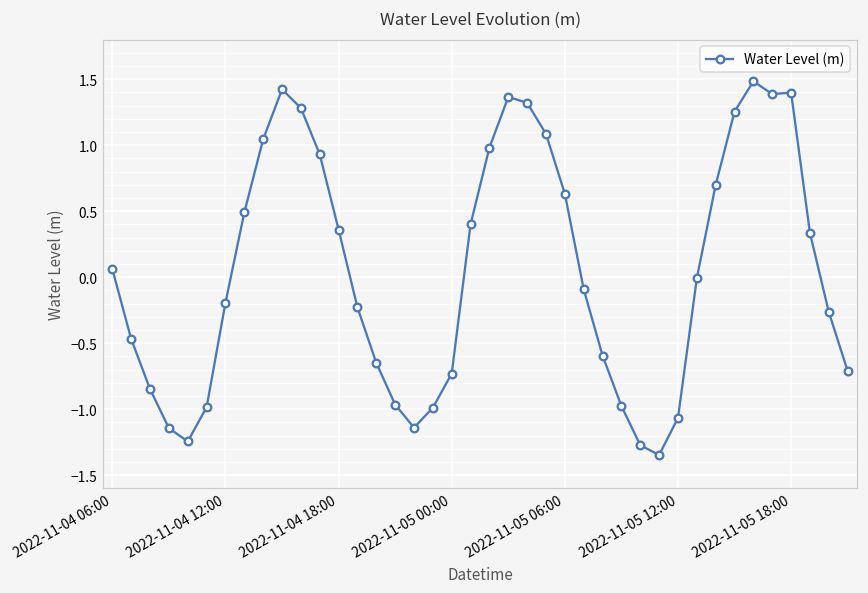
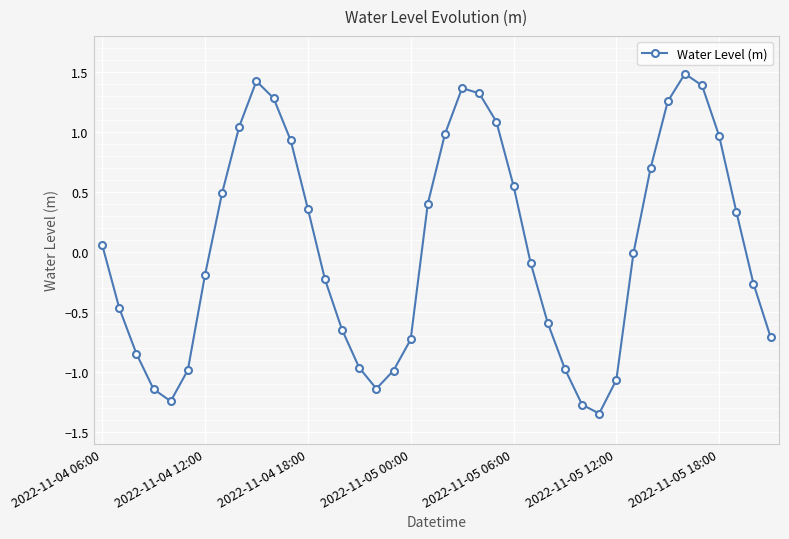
2022-11-05 06:00: 0.63 -> 0.55
2022-11-05 18:00: 1.40 -> 0.97
